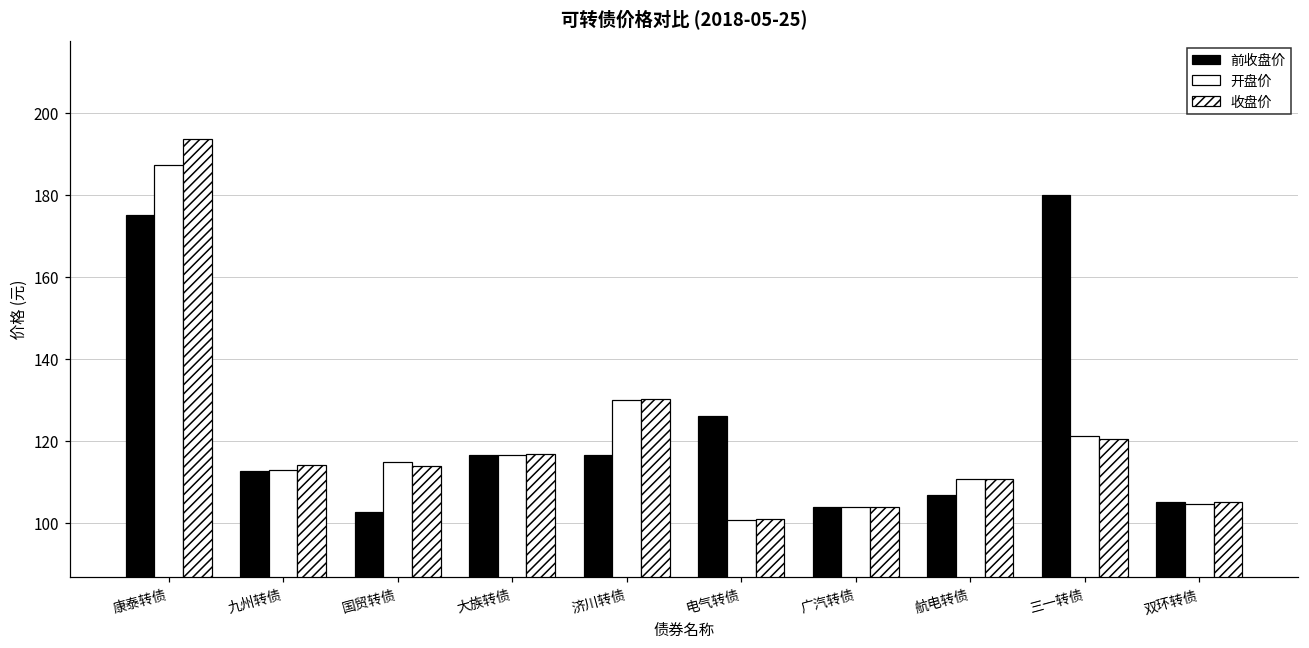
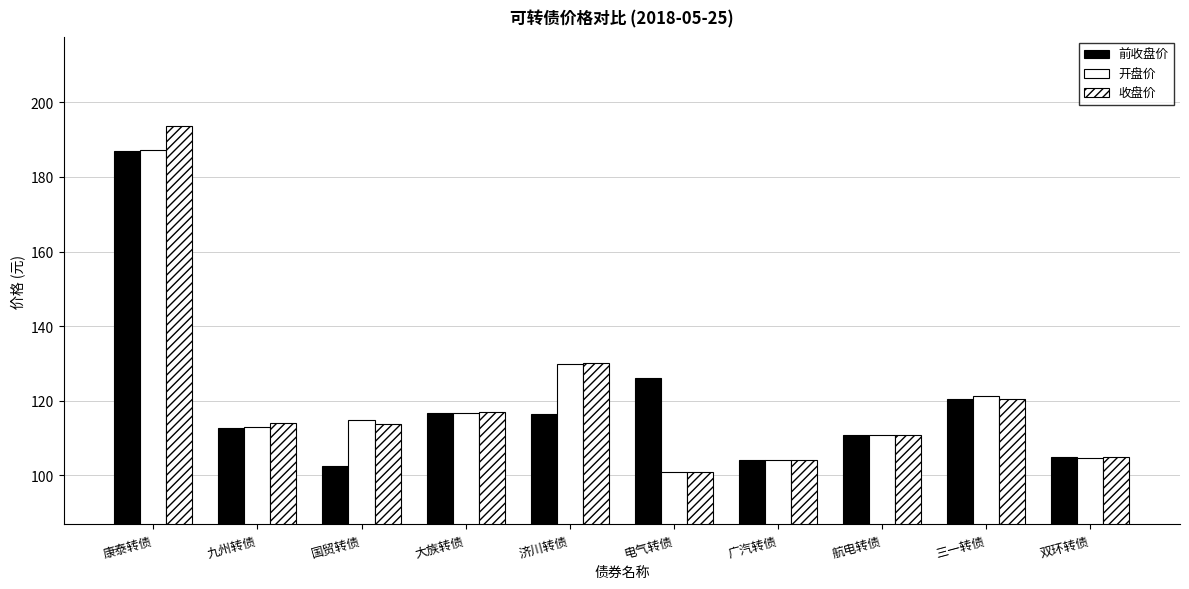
前收盘价, 康泰转债: 175 -> 187
前收盘价, 航电转债: 107 -> 111
前收盘价, 三一转债: 180 -> 121
